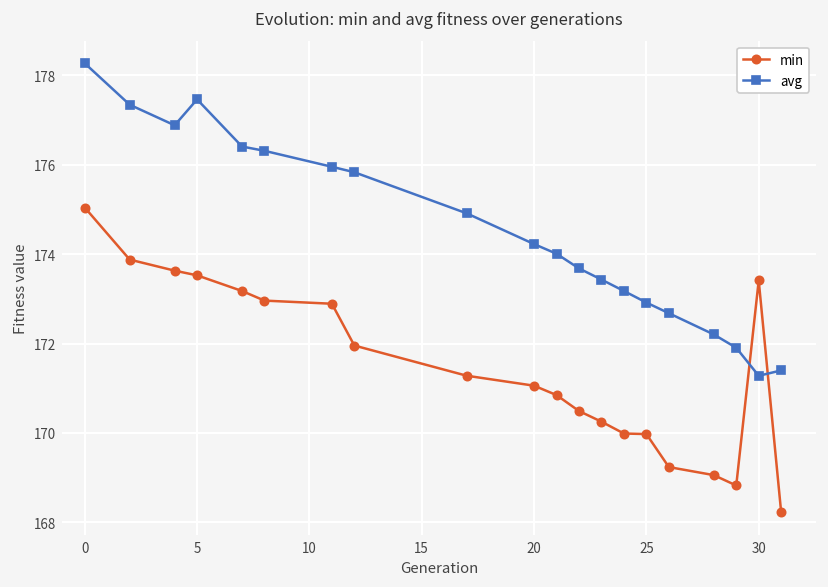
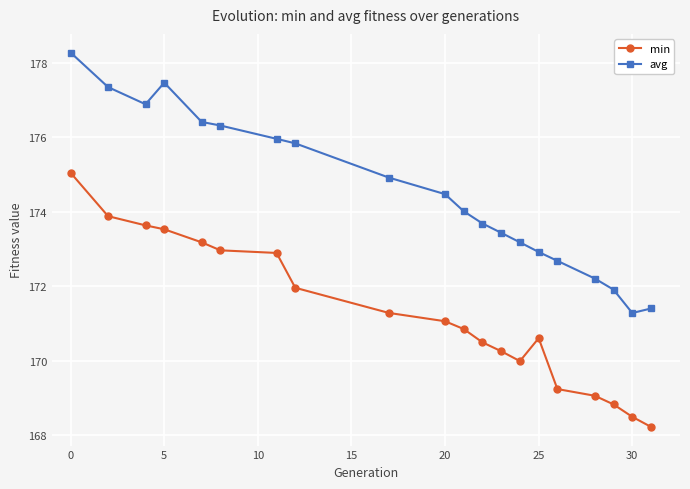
avg, 20: 174.2 -> 174.5
min, 25: 170.0 -> 170.6
min, 30: 173.4 -> 168.5
